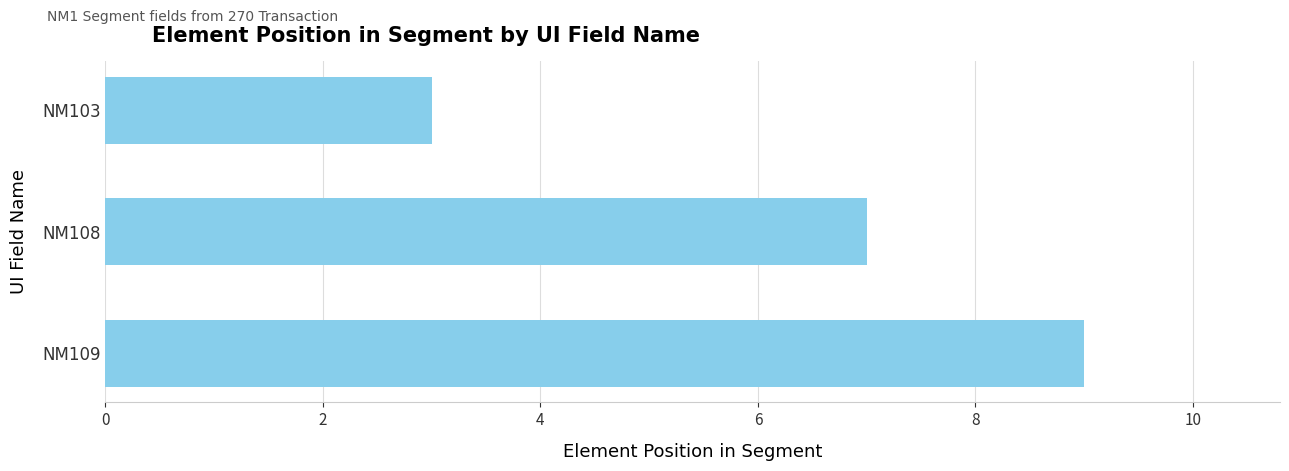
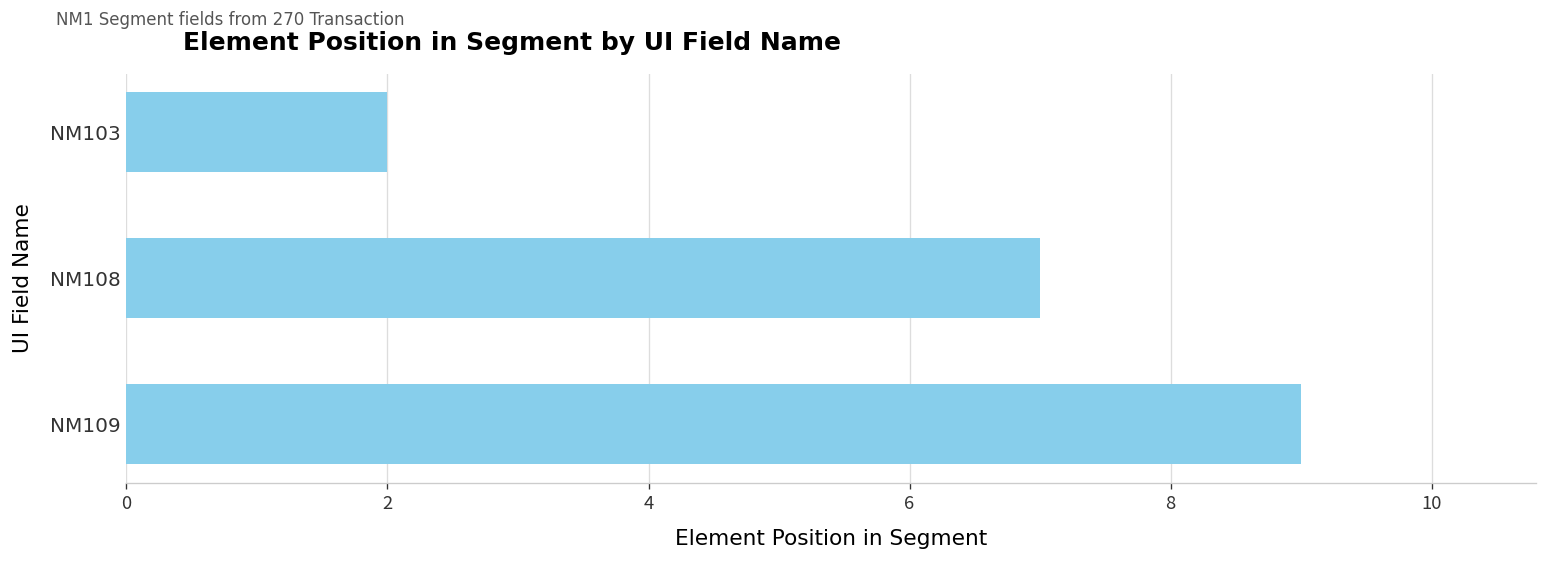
NM103: 3 -> 2
